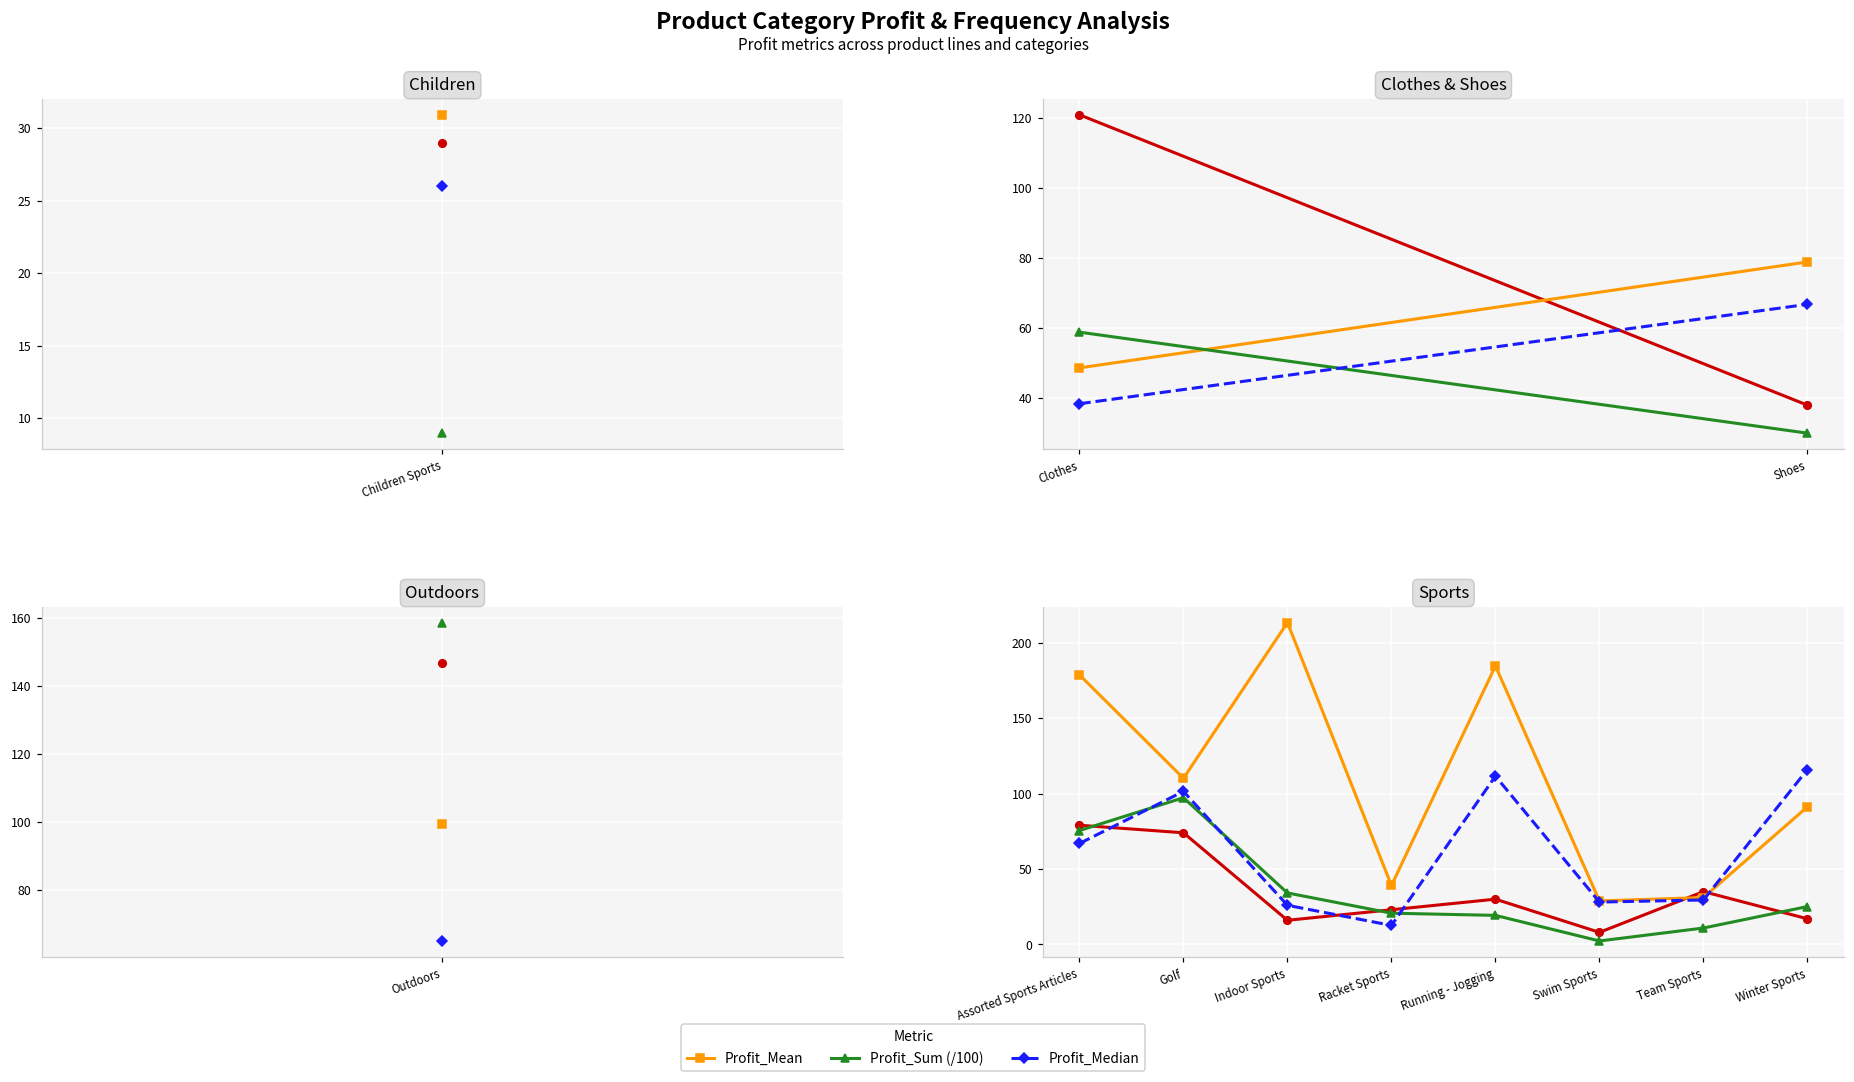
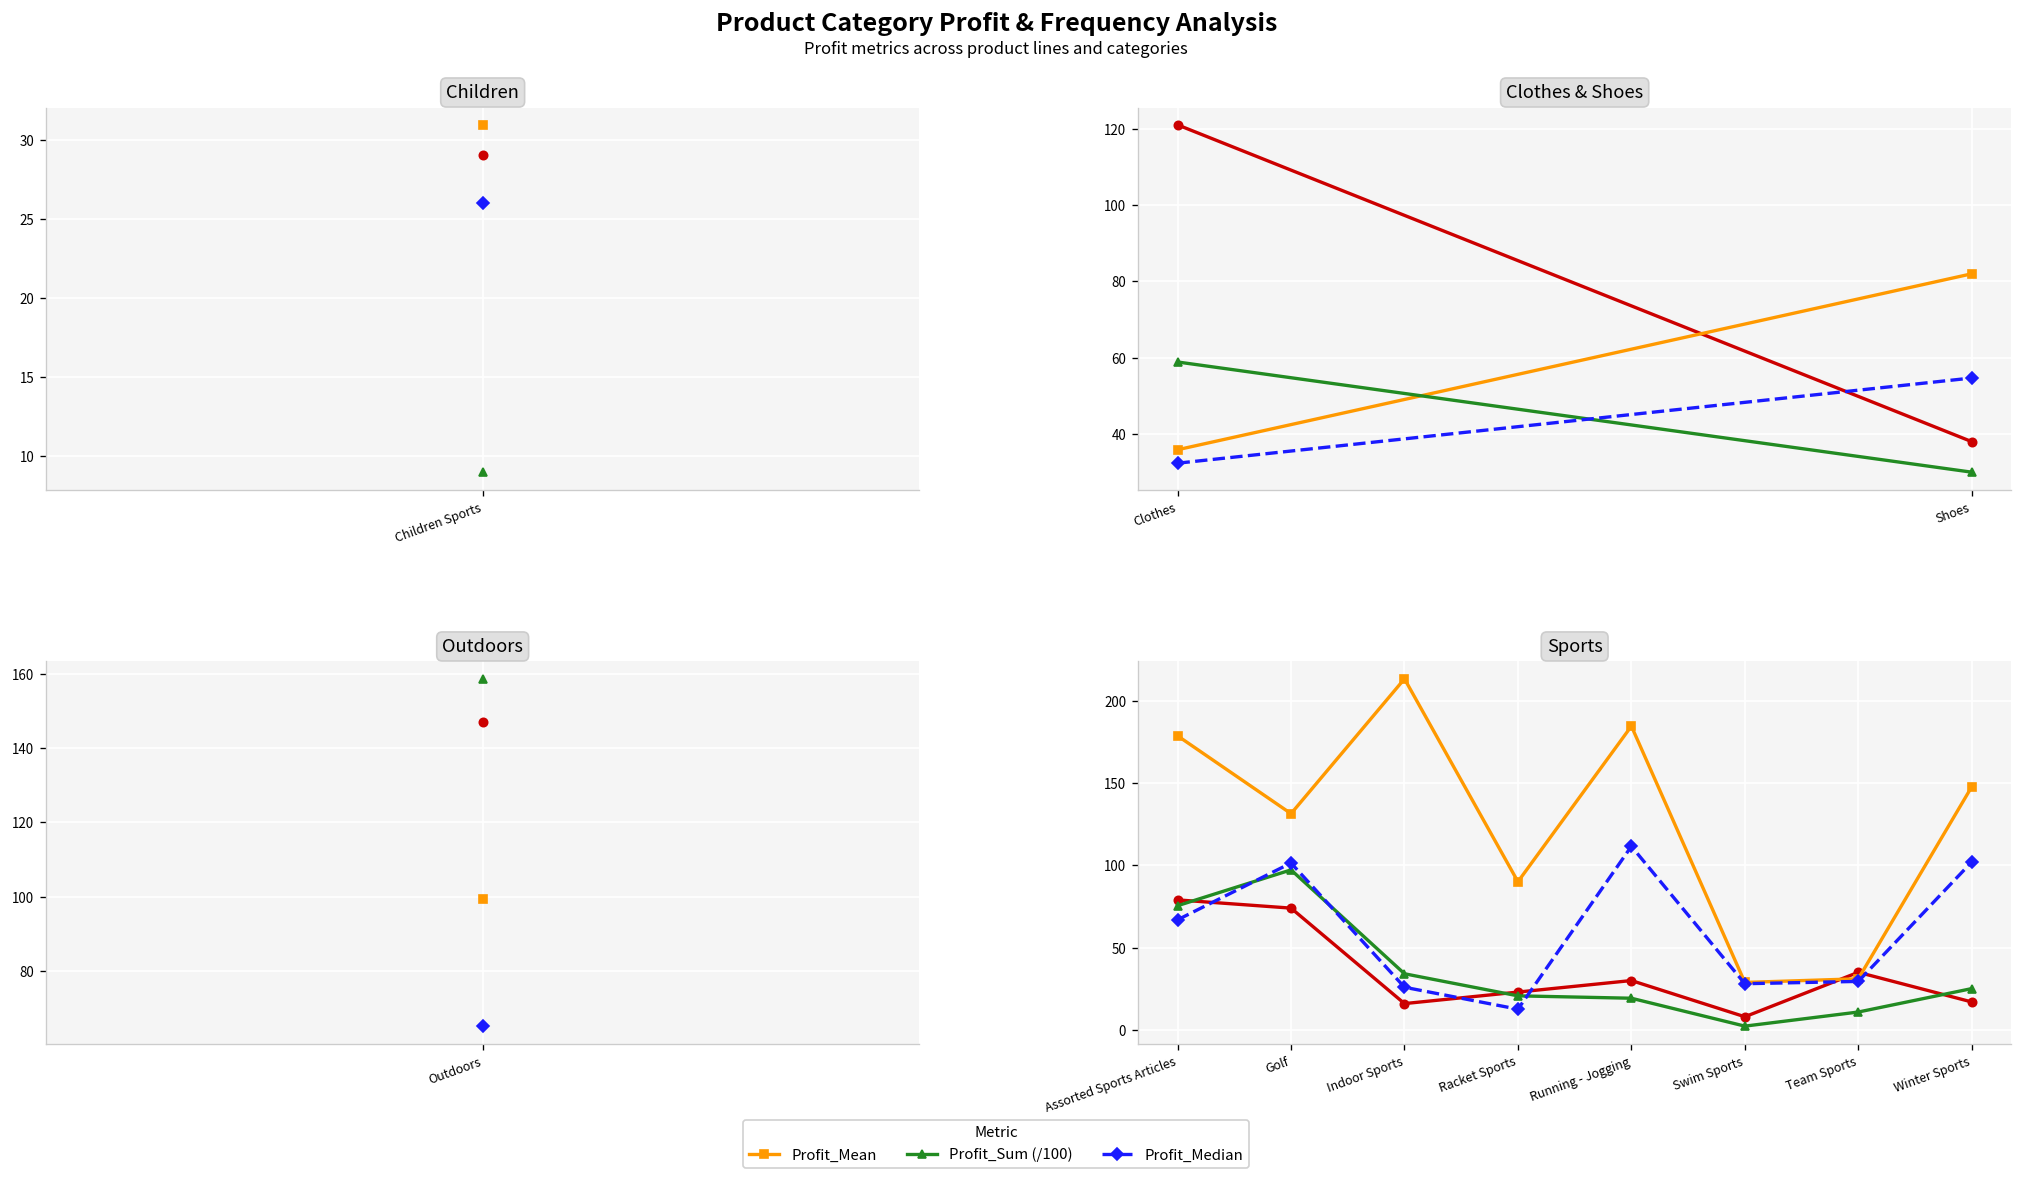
Clothes & Shoes, Profit_Mean, Clothes: 49 -> 36
Clothes & Shoes, Profit_Median, Clothes: 38 -> 32
Clothes & Shoes, Profit_Mean, Shoes: 79 -> 82
Clothes & Shoes, Profit_Median, Shoes: 67 -> 55
Sports, Profit_Mean, Golf: 110 -> 131
Sports, Profit_Mean, Racket Sports: 39 -> 90
Sports, Profit_Mean, Winter Sports: 91 -> 148
Sports, Profit_Median, Winter Sports: 116 -> 102
